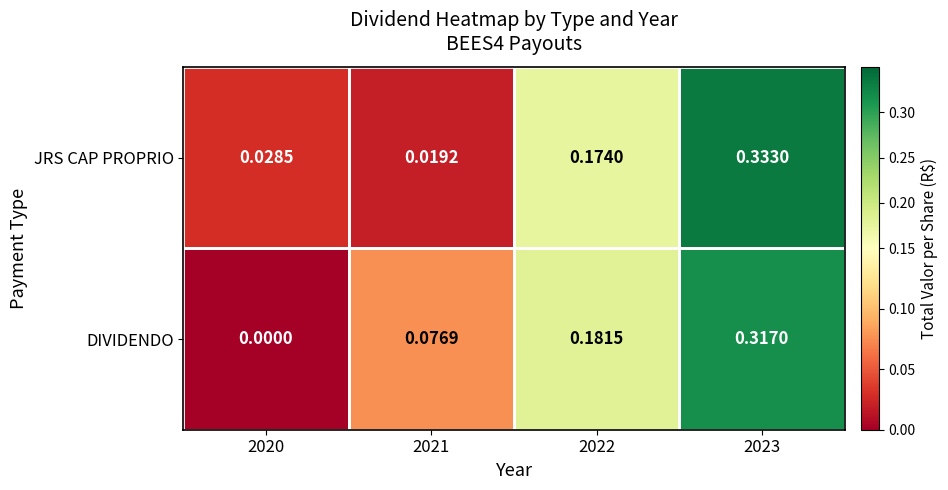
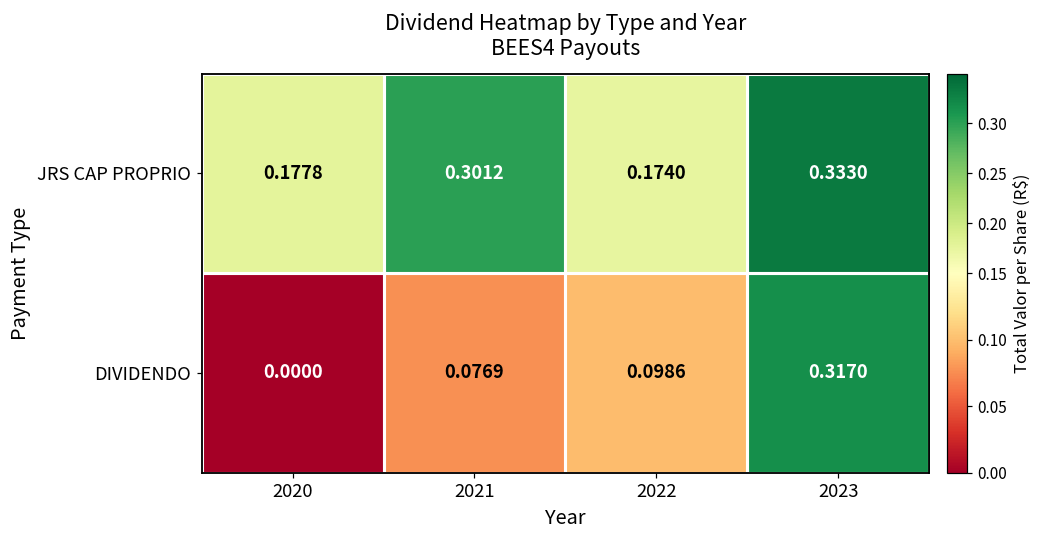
JRS CAP PROPRIO, 2020: 0.0285 -> 0.1778
JRS CAP PROPRIO, 2021: 0.0192 -> 0.3012
DIVIDENDO, 2022: 0.1815 -> 0.0986
